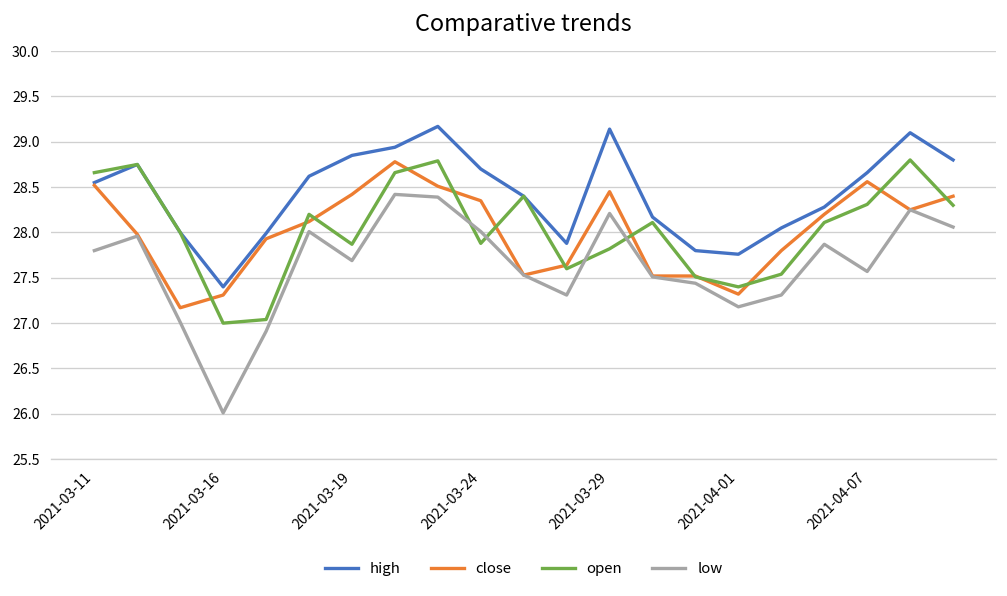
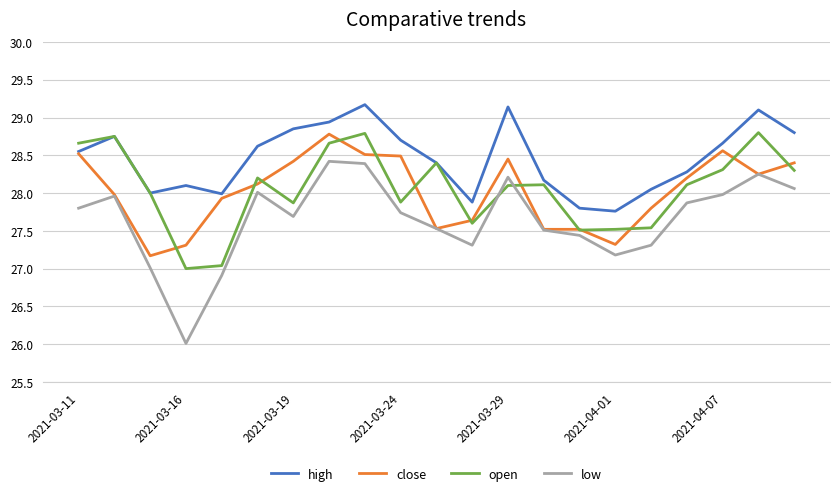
high, 2021-03-16: 27.4 -> 28.1
close, 2021-03-24: 28.4 -> 28.5
low, 2021-03-24: 28.0 -> 27.7
open, 2021-03-29: 27.8 -> 28.1
open, 2021-04-01: 27.4 -> 27.5
low, 2021-04-07: 27.6 -> 28.0
